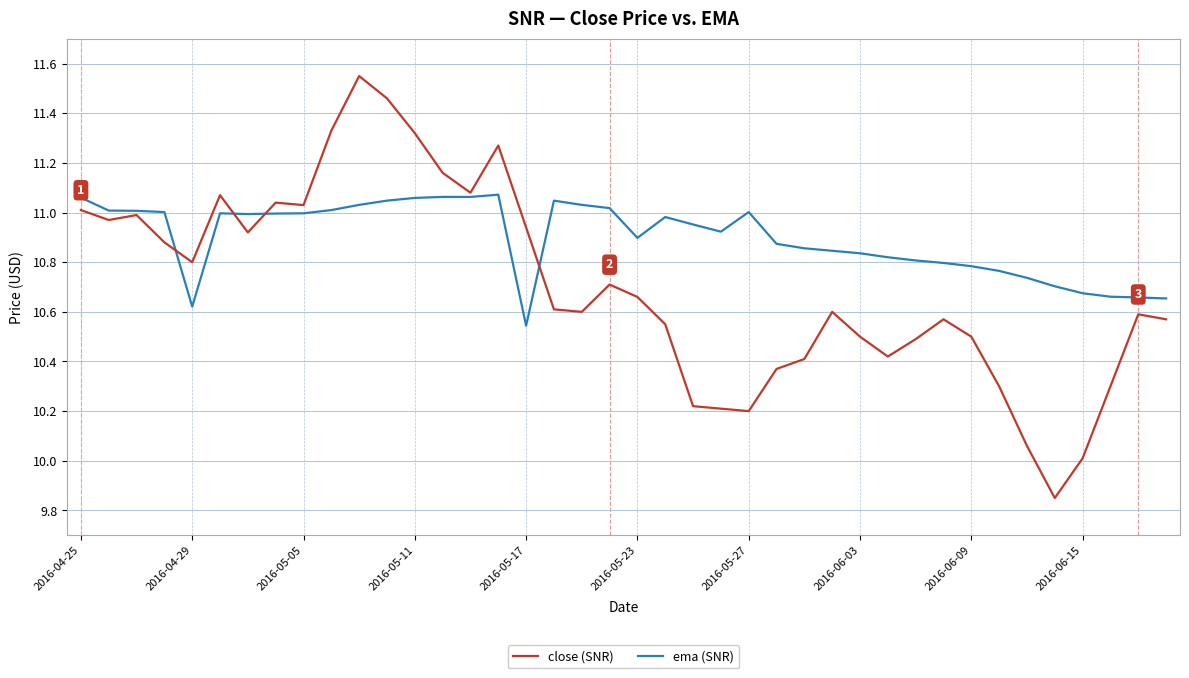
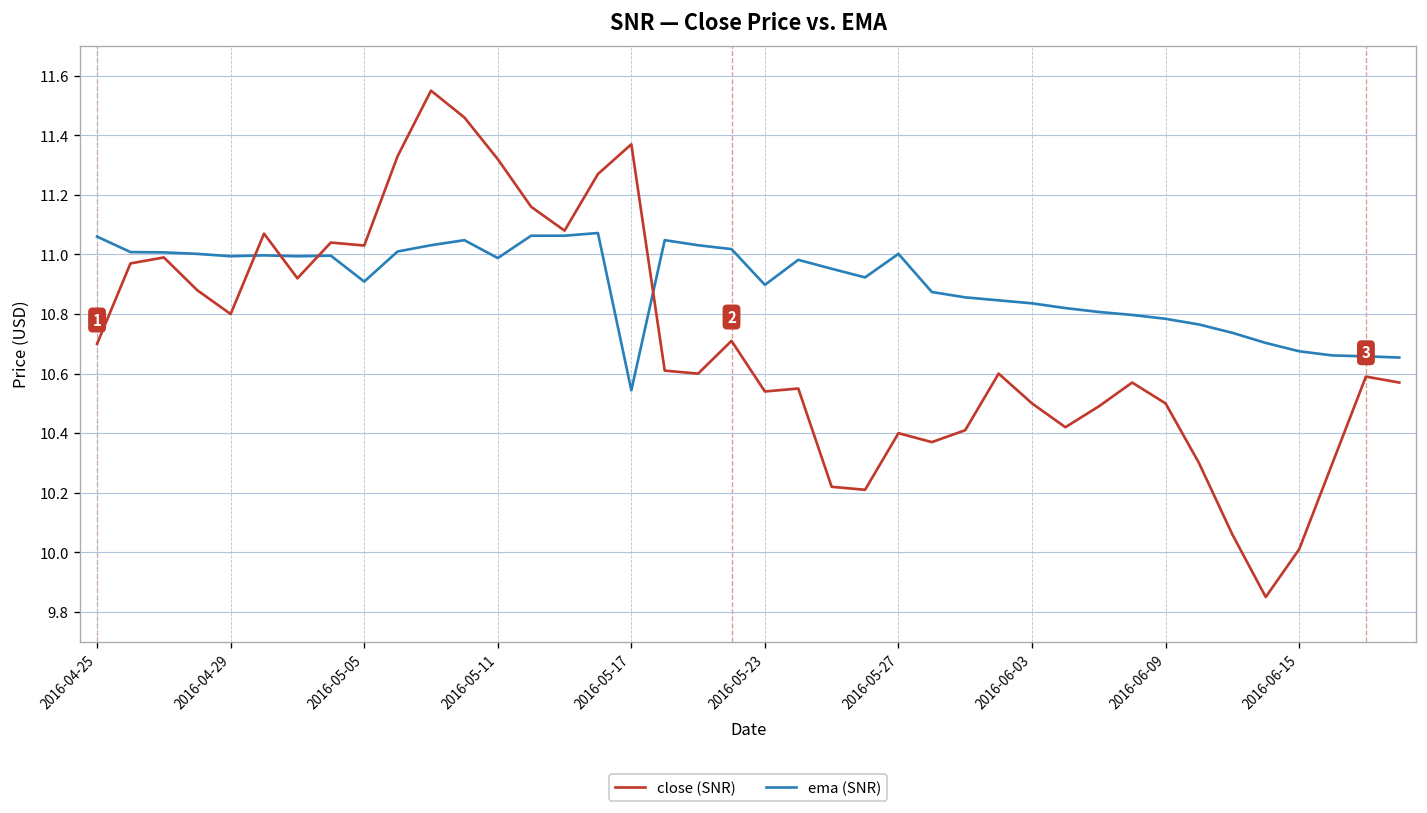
close (SNR), 2016-04-25: 11.01 -> 10.70
ema (SNR), 2016-04-29: 10.62 -> 10.99
ema (SNR), 2016-05-05: 11.00 -> 10.91
ema (SNR), 2016-05-11: 11.06 -> 10.99
close (SNR), 2016-05-17: 10.94 -> 11.37
close (SNR), 2016-05-23: 10.66 -> 10.54
close (SNR), 2016-05-27: 10.2 -> 10.4
